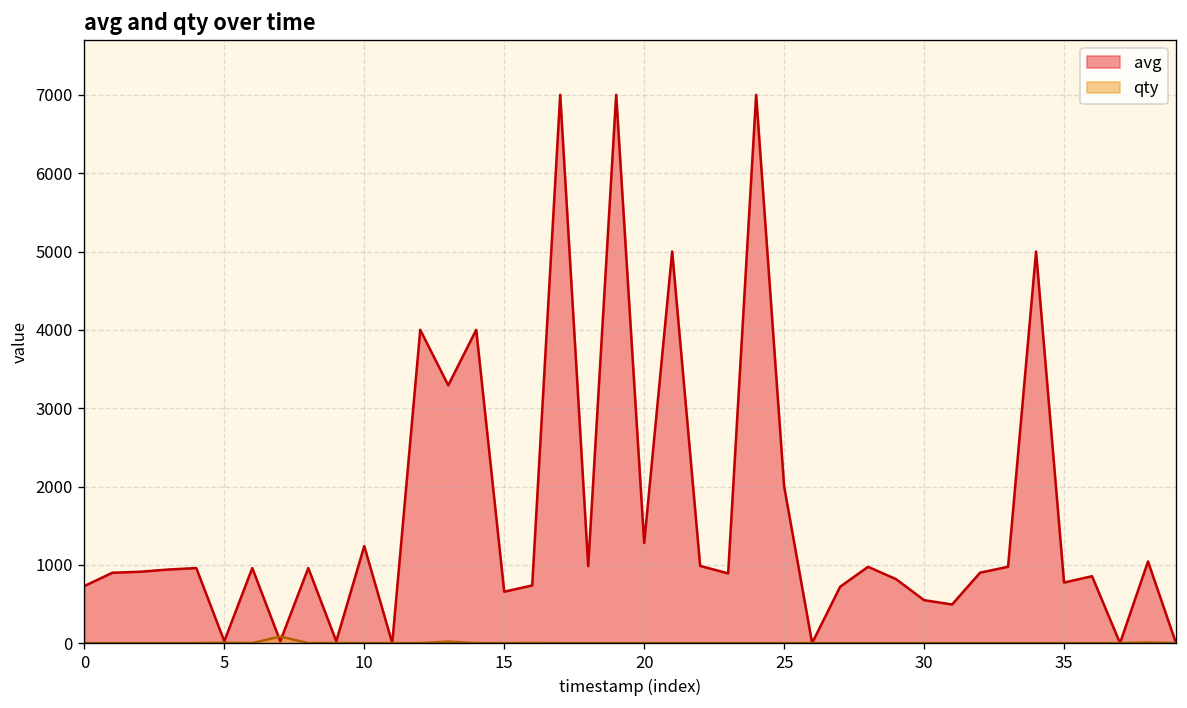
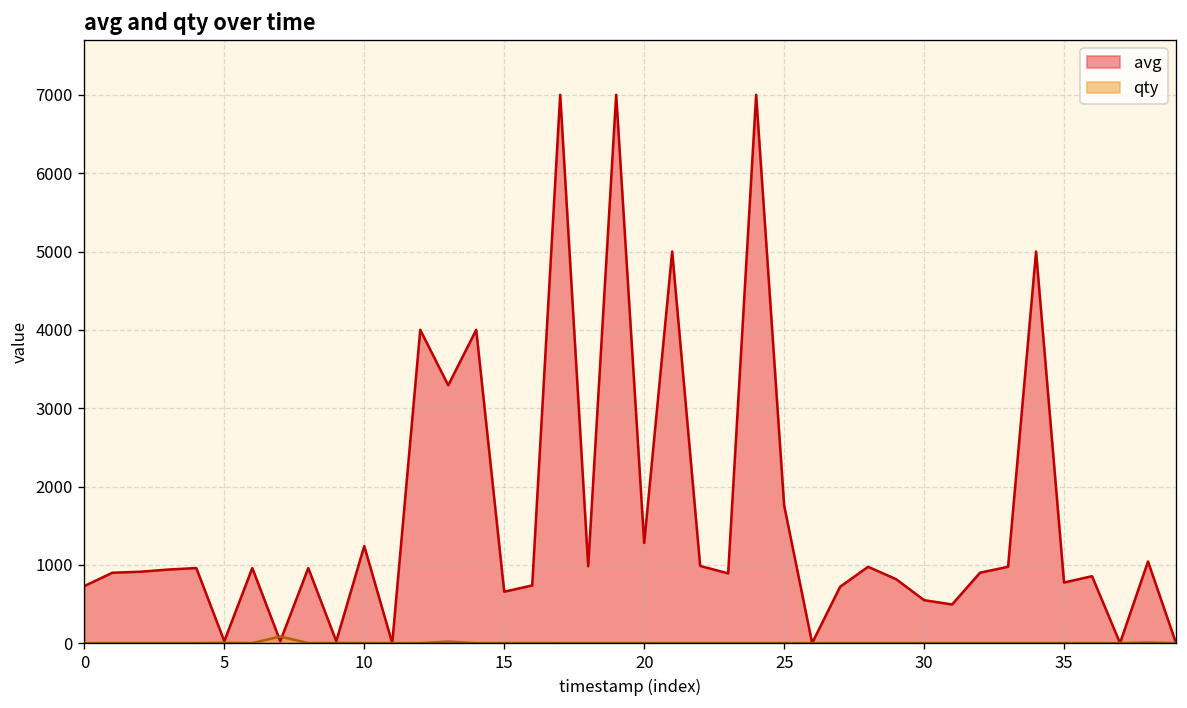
avg, 25: 2000 -> 1800
